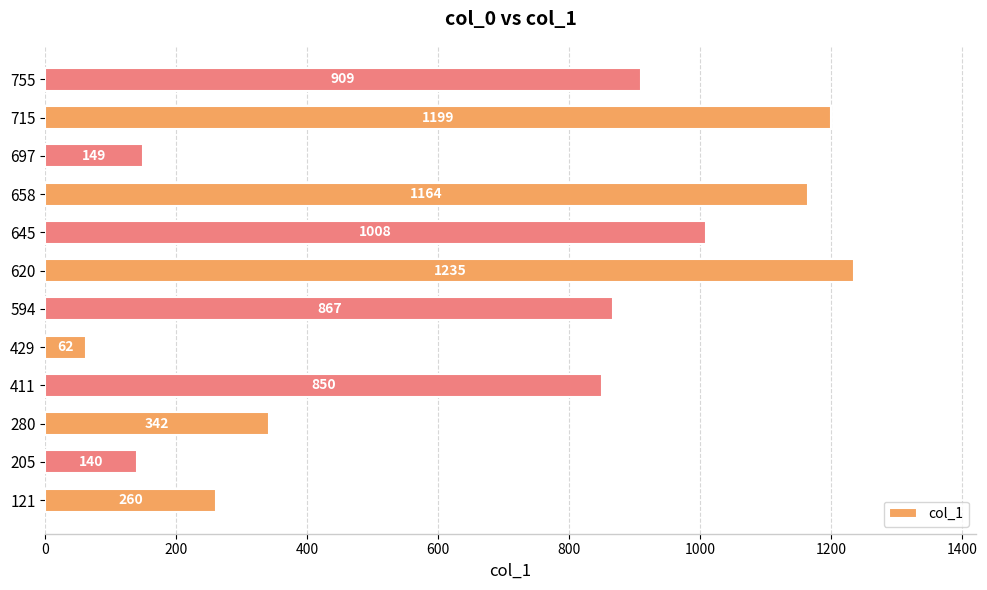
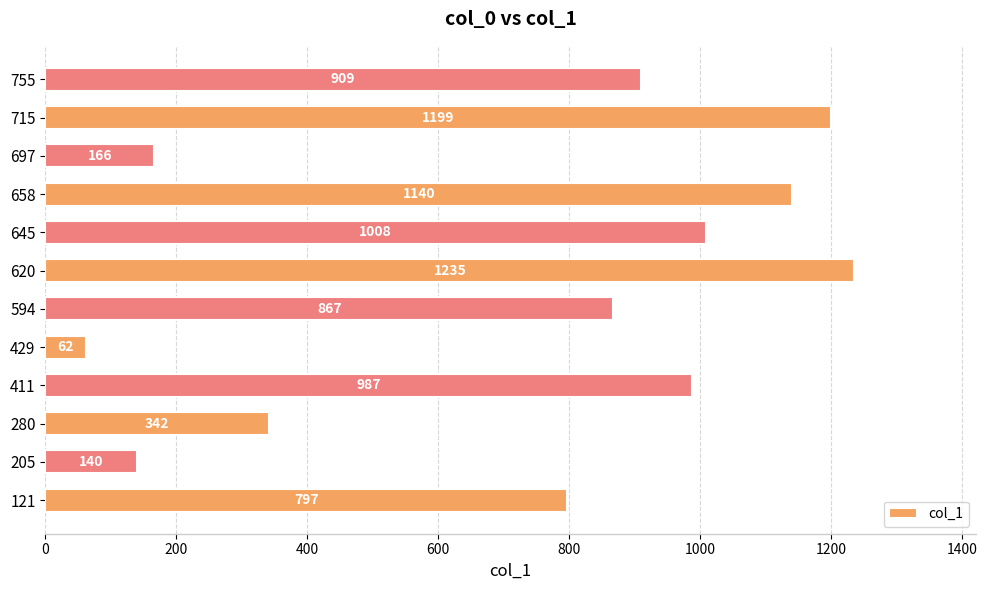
697: 149 -> 166
658: 1164 -> 1140
411: 850 -> 987
121: 260 -> 797
